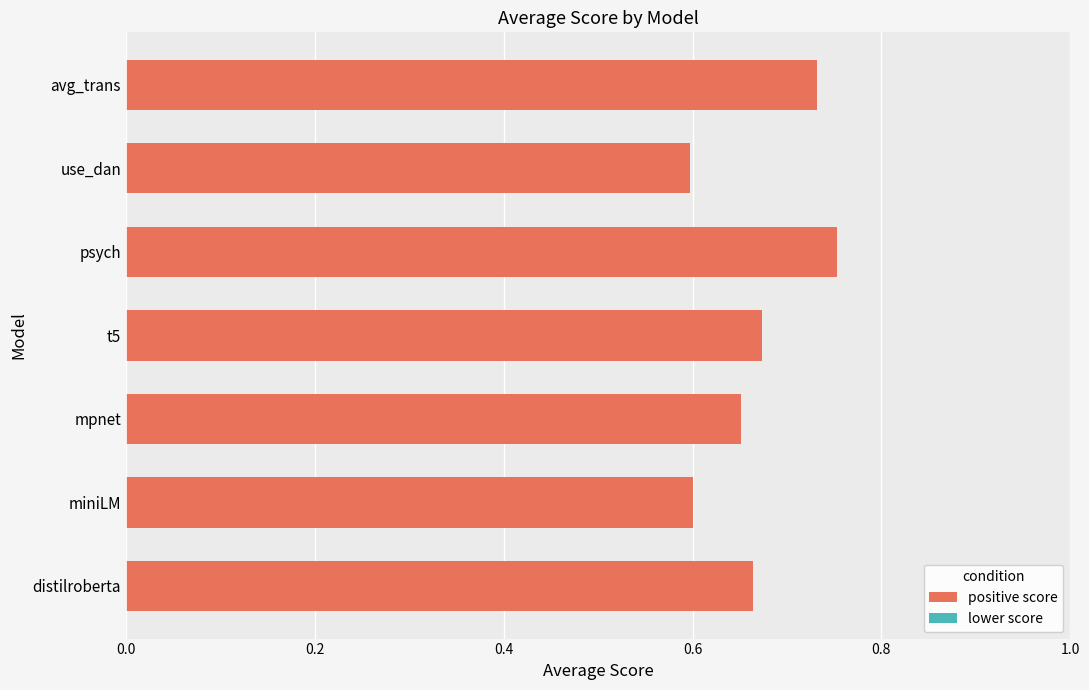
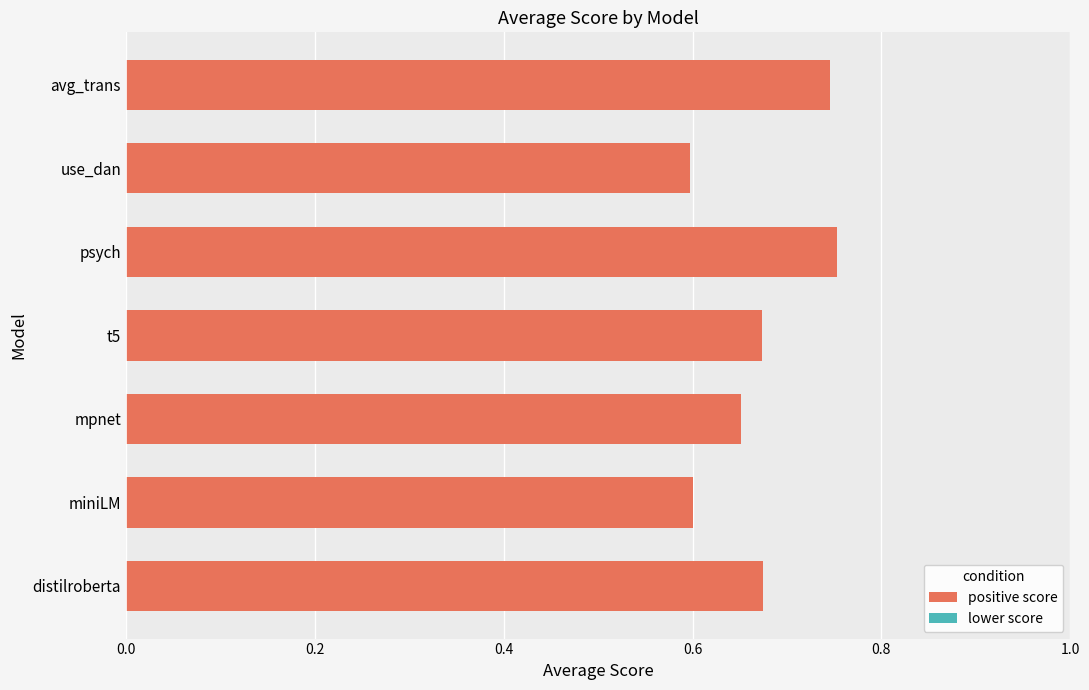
avg_trans: 0.73 -> 0.75
distilroberta: 0.66 -> 0.68
